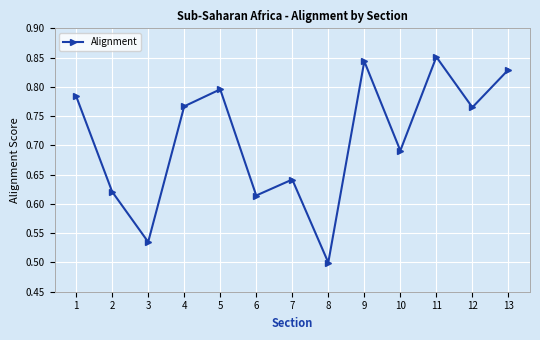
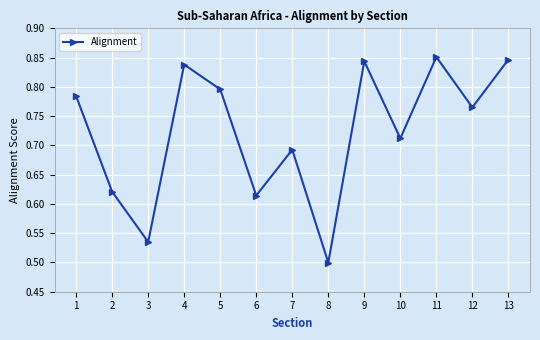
4: 0.77 -> 0.84
7: 0.64 -> 0.69
10: 0.69 -> 0.71
13: 0.83 -> 0.85
